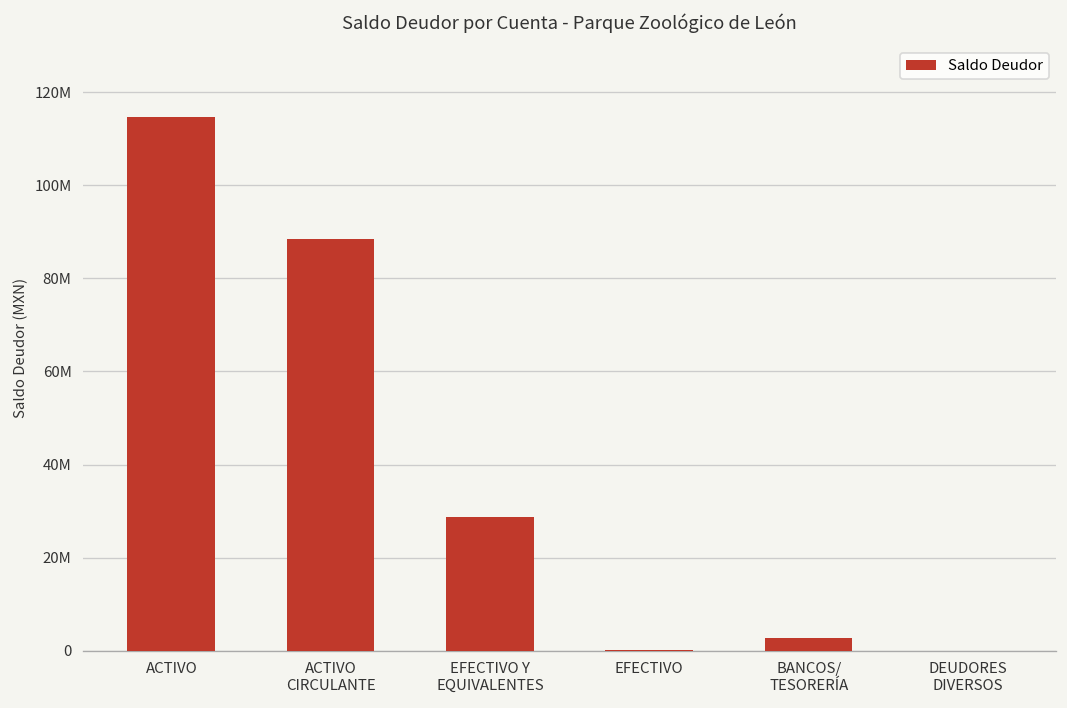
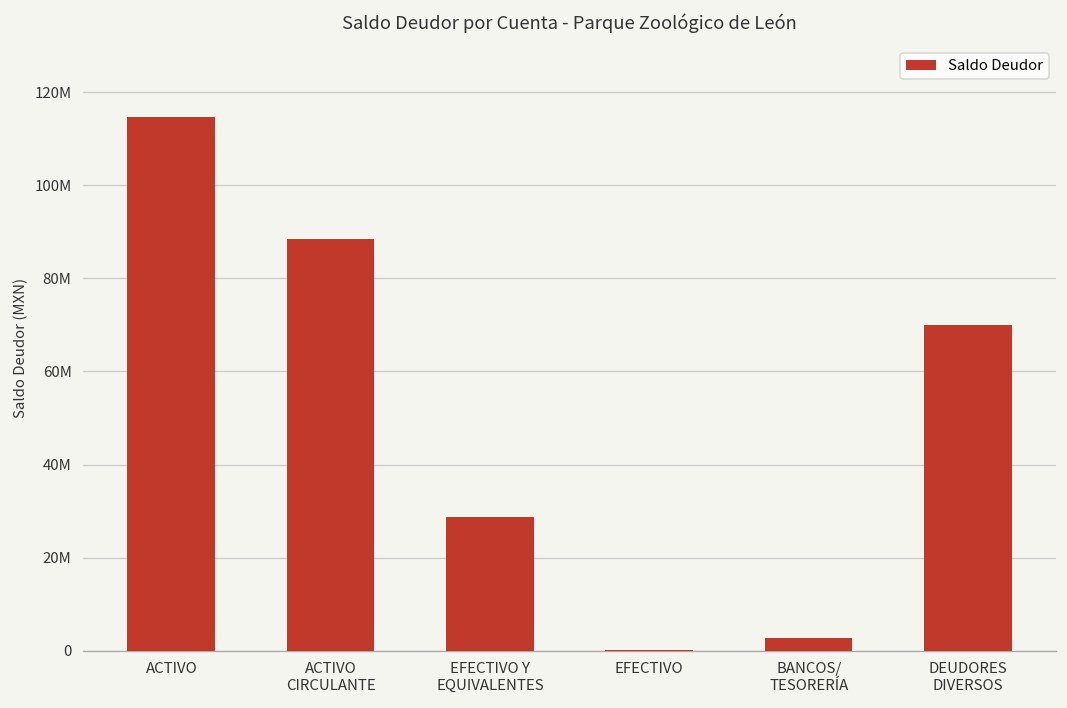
DEUDORES DIVERSOS: 0 -> 70000000
